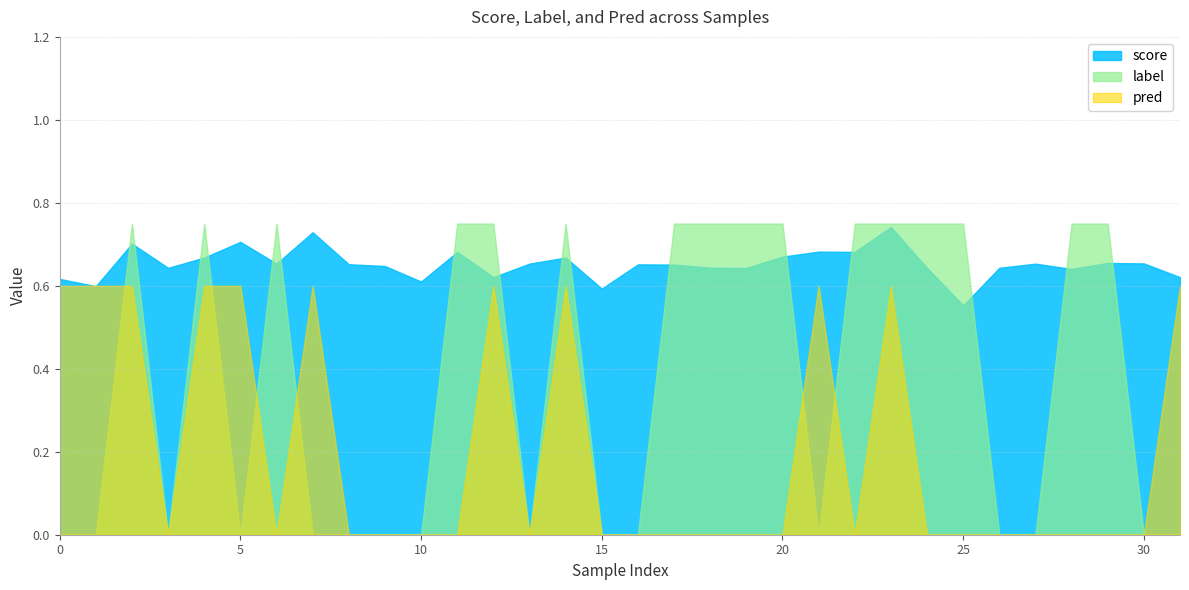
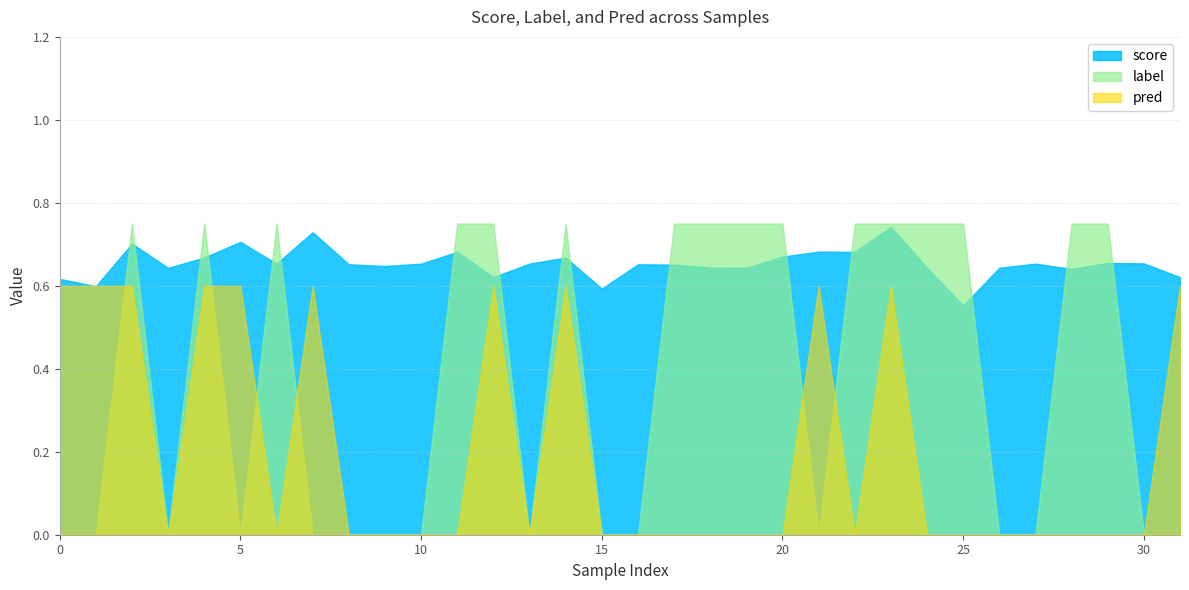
score, 10: 0.61 -> 0.65
